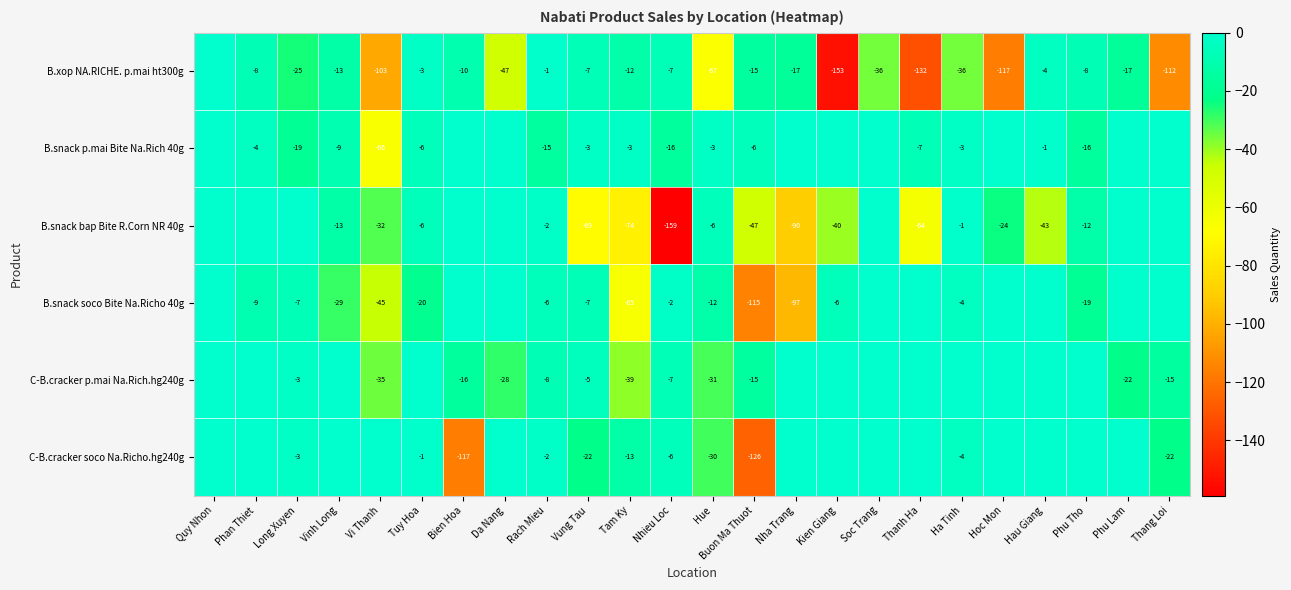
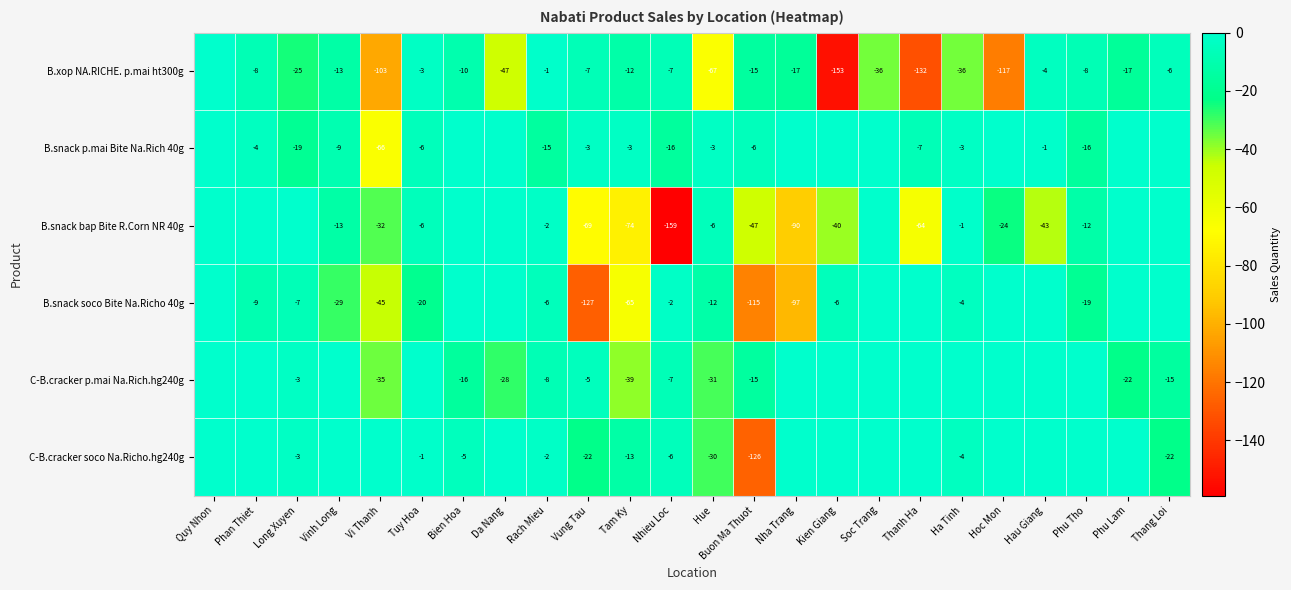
B.xop NA.RICHE. p.mai ht300g, Thang Loi: -112 -> -6
B.snack soco Bite Na.Richo 40g, Vung Tau: -7 -> -127
C-B.cracker soco Na.Richo.hg240g, Bien Hoa: -117 -> -5
